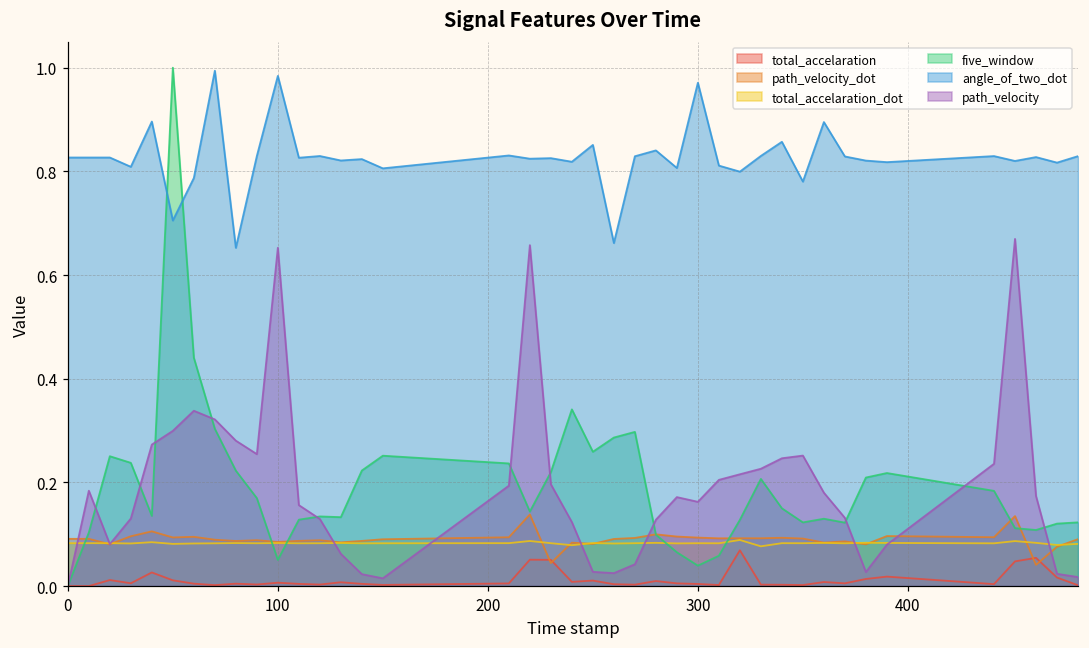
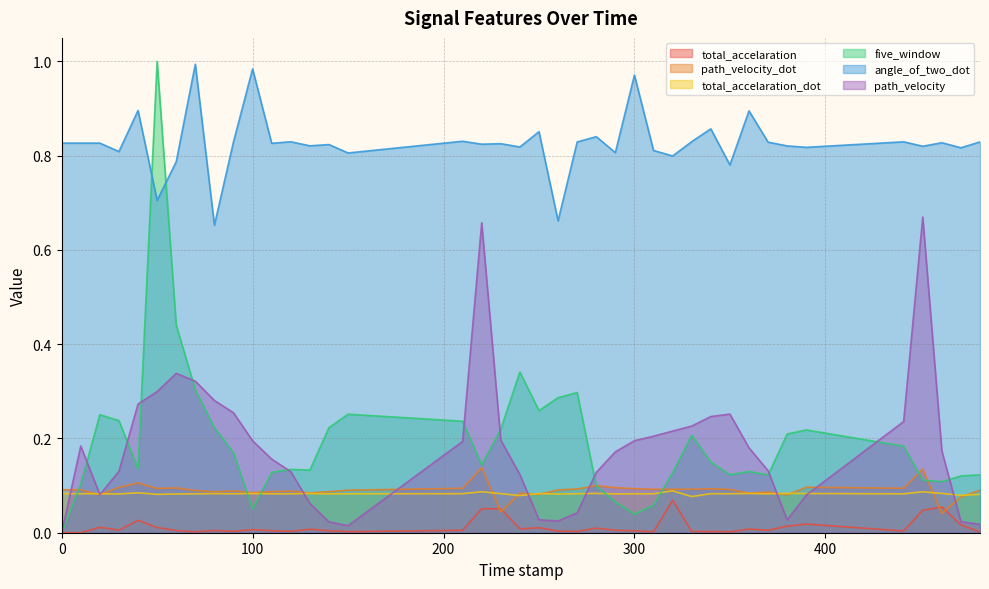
path_velocity, 100: 0.65 -> 0.20
path_velocity, 300: 0.16 -> 0.20
